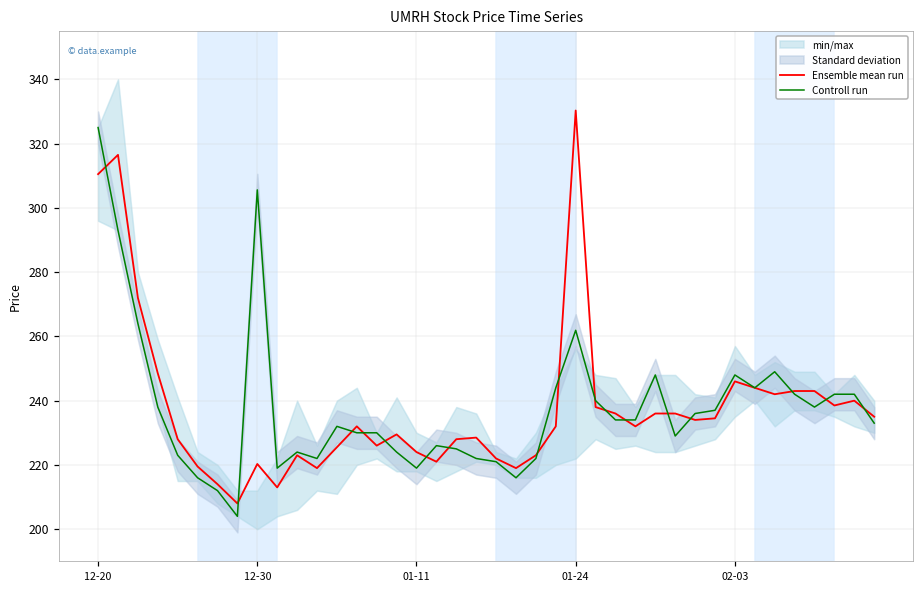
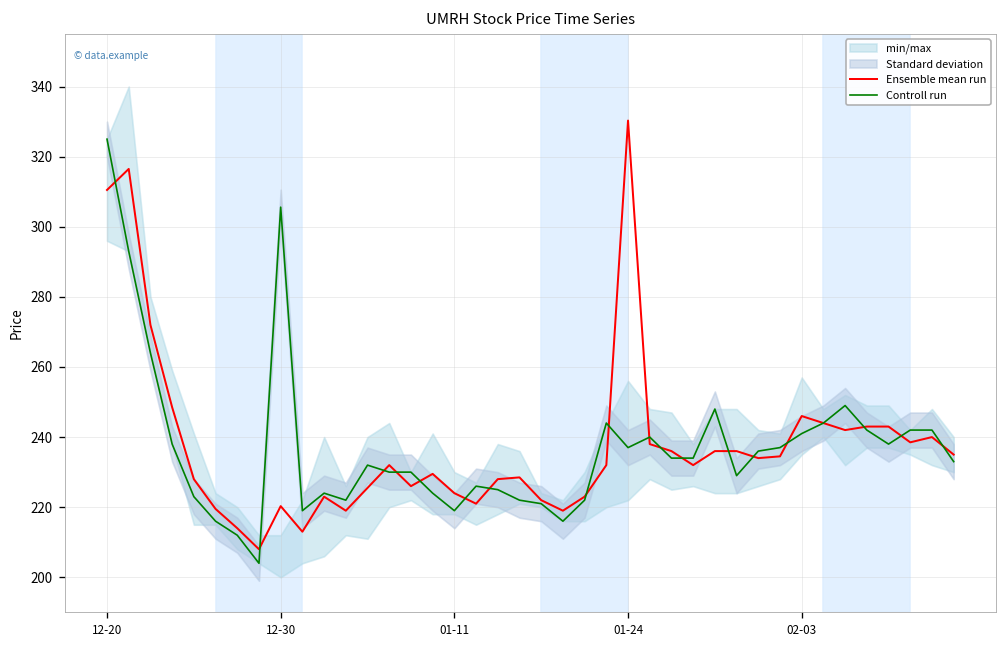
Controll run, 01-24: 262 -> 237
Controll run, 02-03: 248 -> 241
